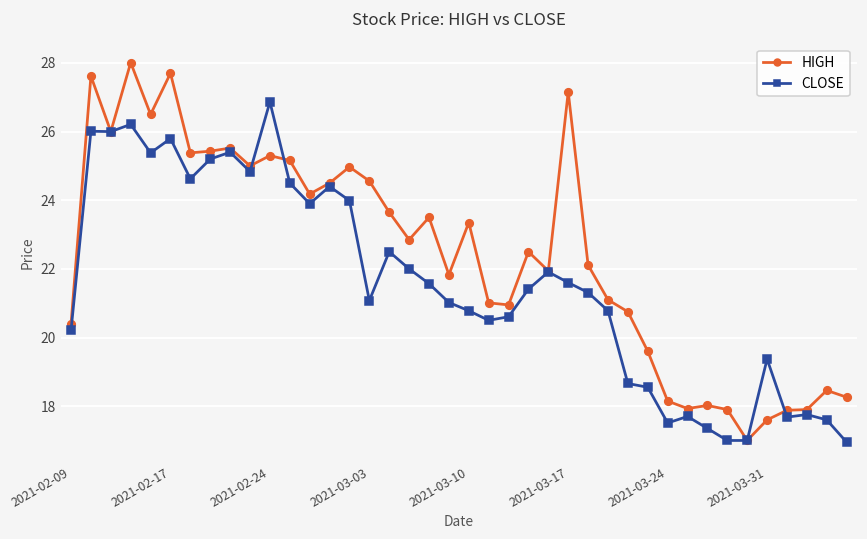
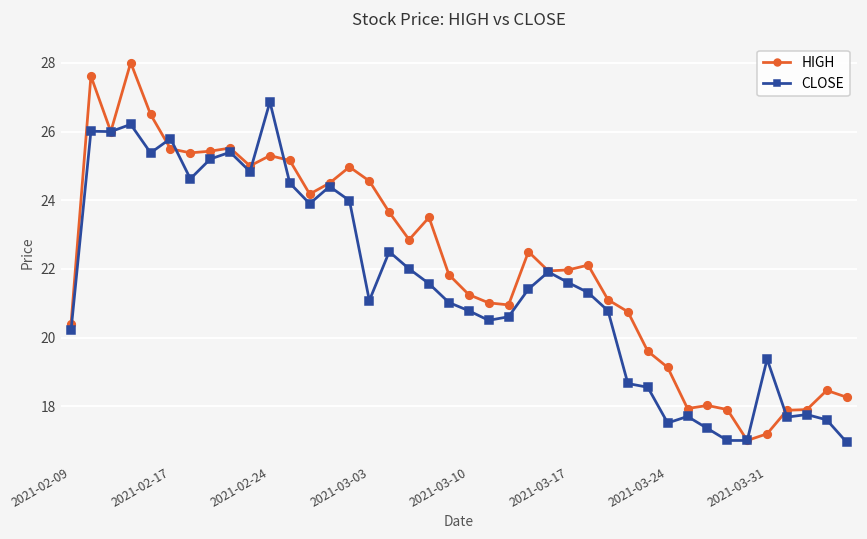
HIGH, 2021-02-17: 27.7 -> 25.5
HIGH, 2021-03-10: 23.4 -> 21.3
HIGH, 2021-03-17: 27.2 -> 22.0
HIGH, 2021-03-24: 18.1 -> 19.1
HIGH, 2021-03-31: 17.6 -> 17.2
